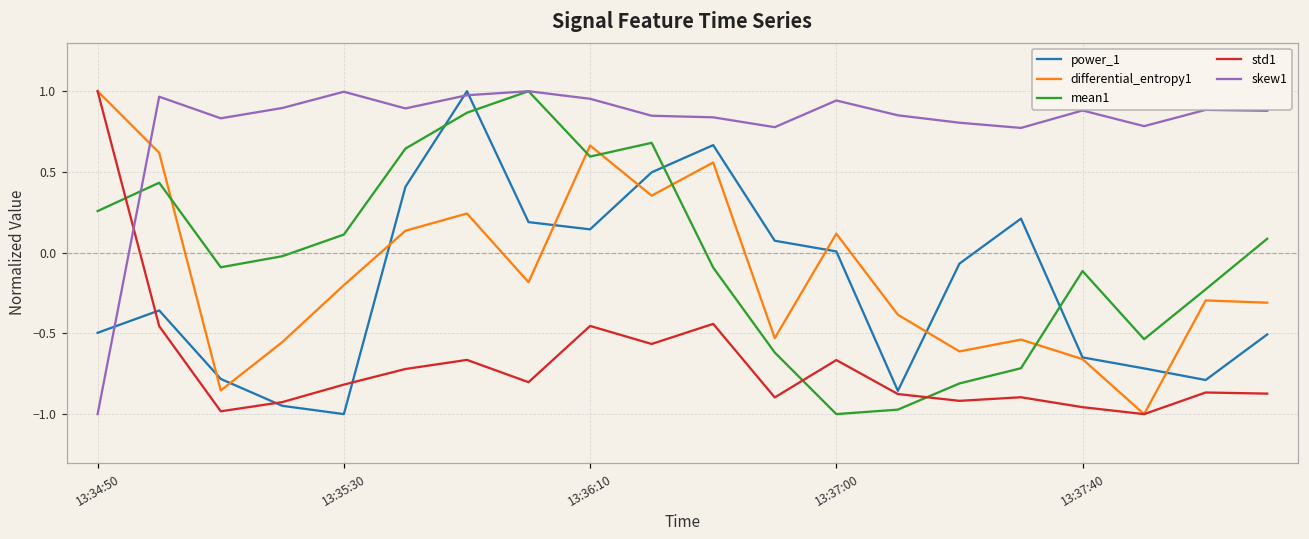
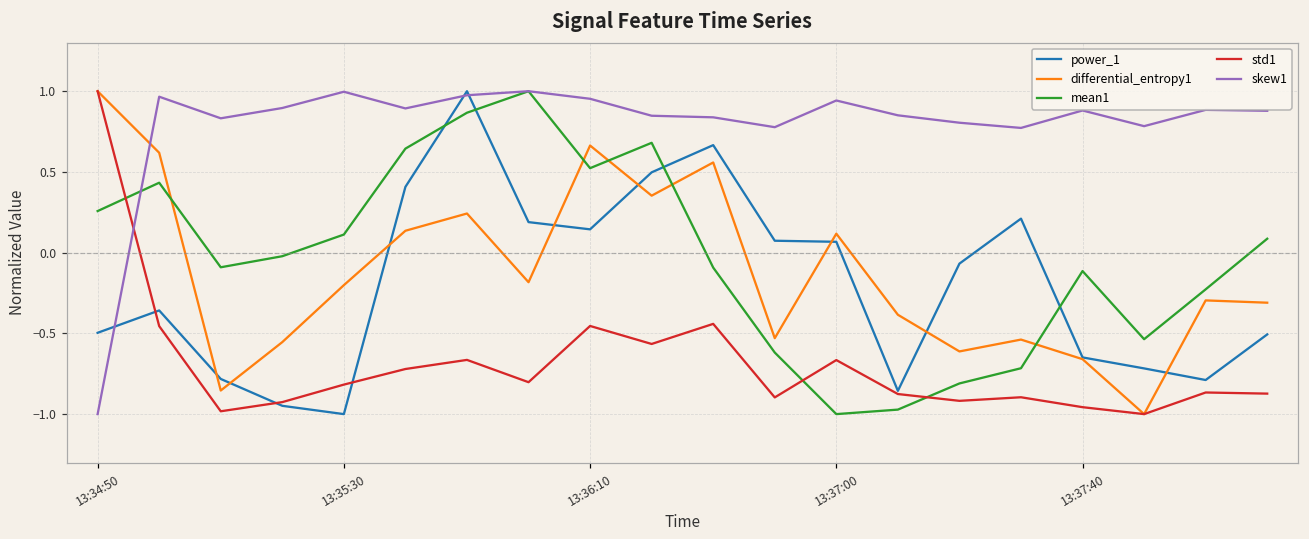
mean1, 13:36:10: 0.60 -> 0.52
power_1, 13:37:00: 0.01 -> 0.07
